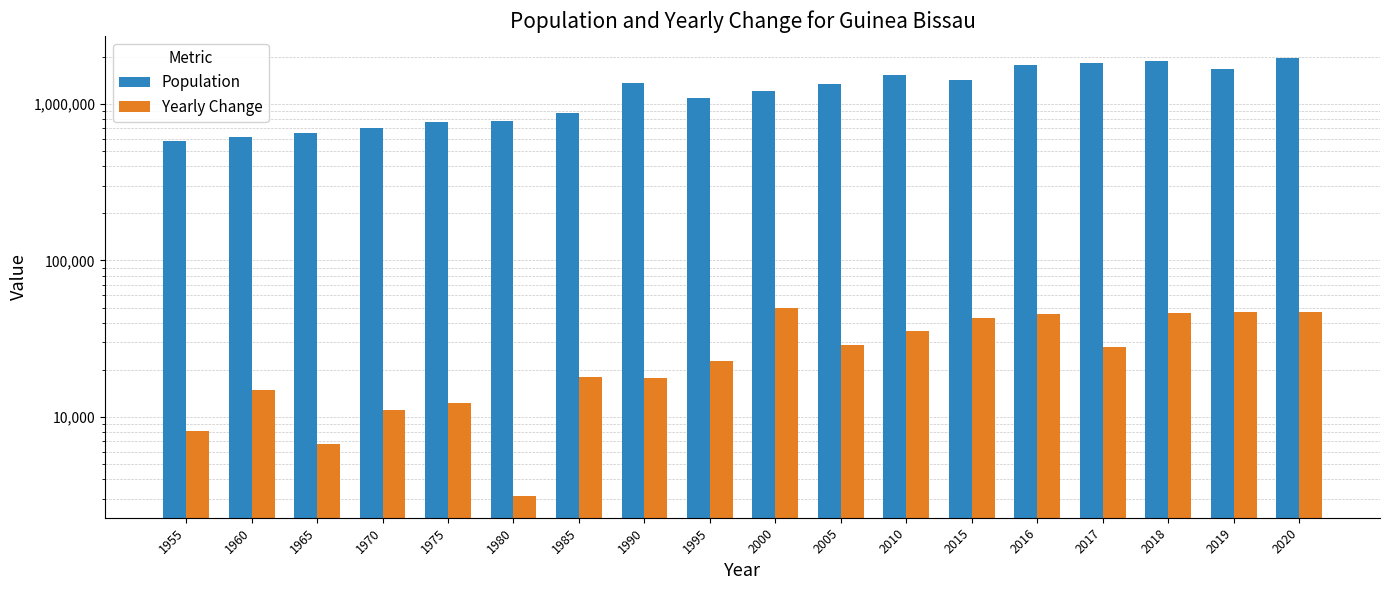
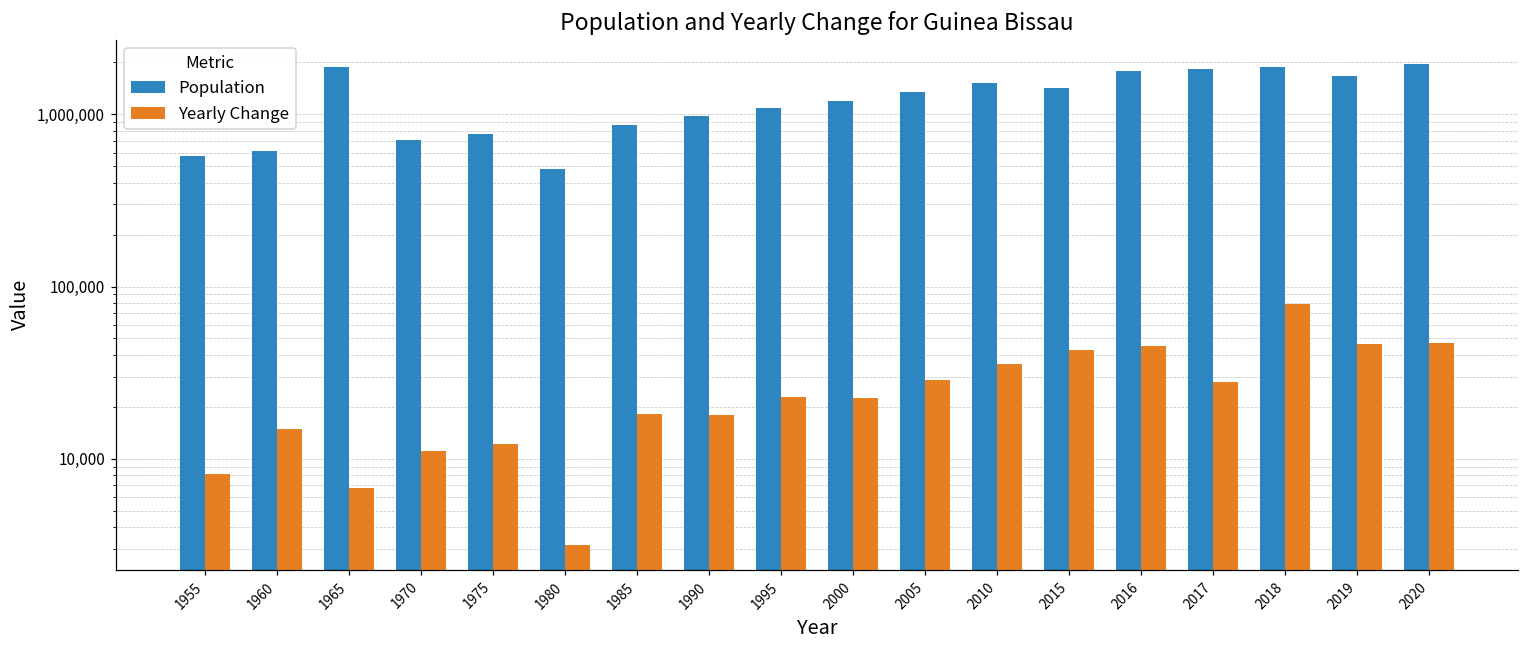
Population, 1965: 650,000 -> 1,900,000
Population, 1980: 800,000 -> 480,000
Population, 1990: 1,400,000 -> 1,000,000
Yearly Change, 2000: 50,000 -> 22,000
Yearly Change, 2018: 46,000 -> 80,000
